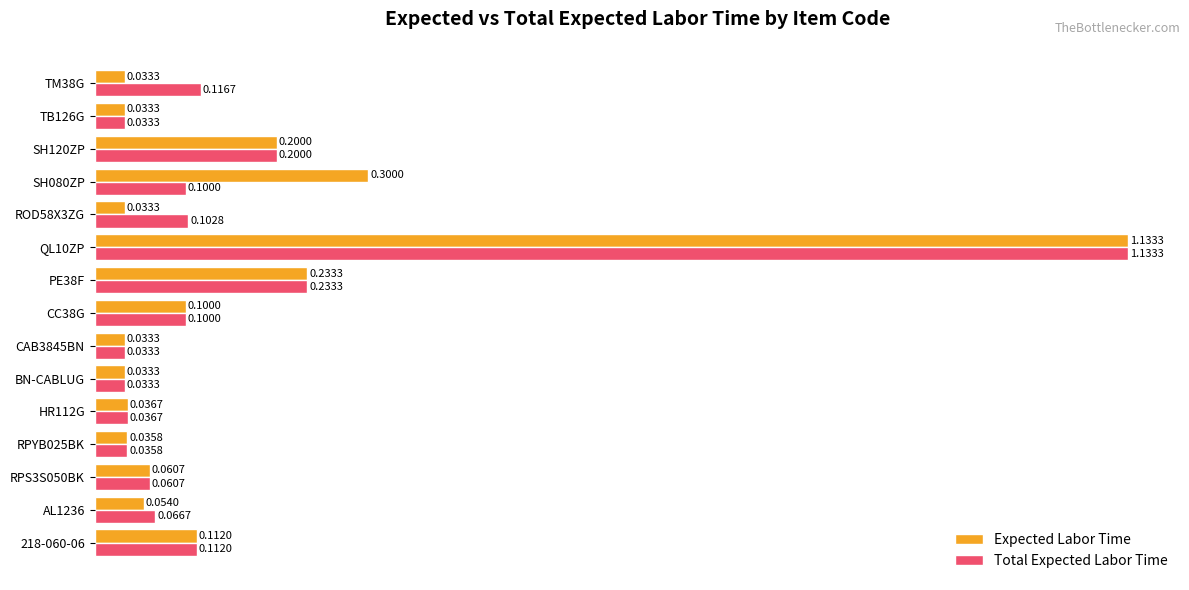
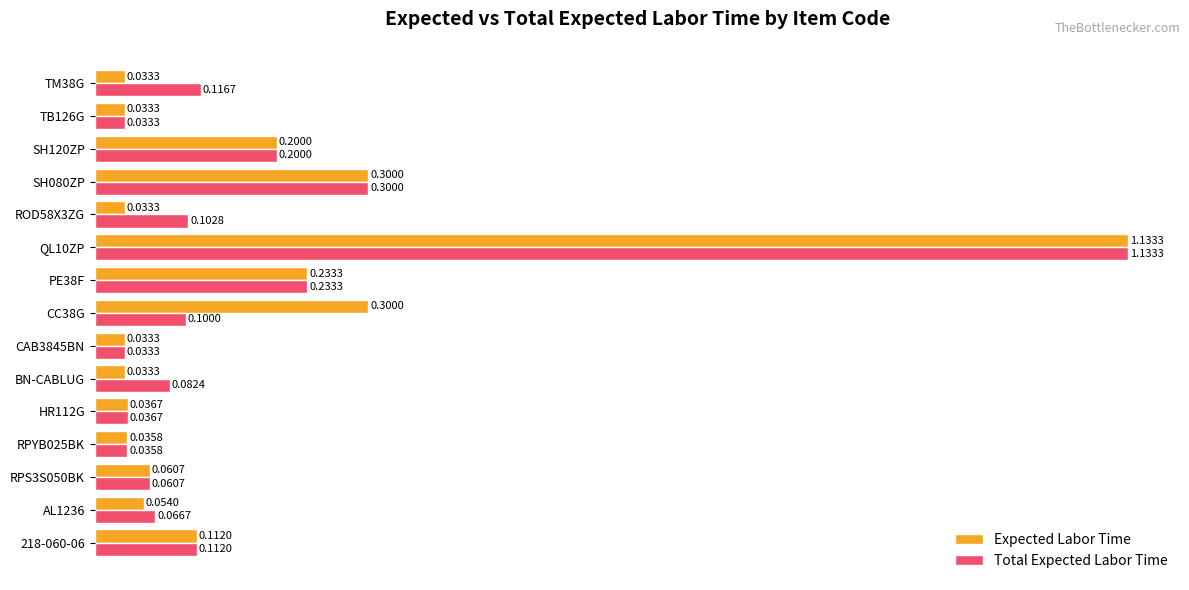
Total Expected Labor Time, SH080ZP: 0.1000 -> 0.3000
Expected Labor Time, CC38G: 0.1000 -> 0.3000
Total Expected Labor Time, BN-CABLUG: 0.0333 -> 0.0824
